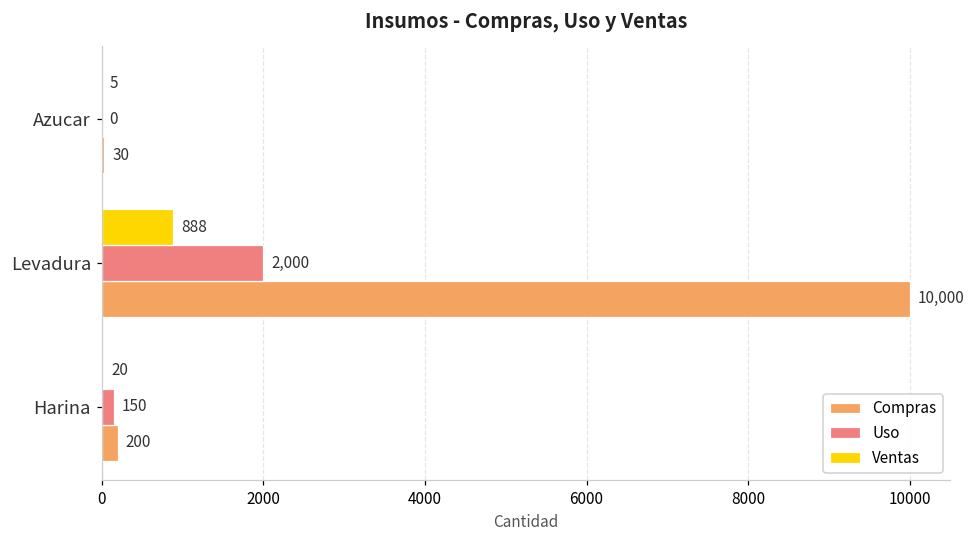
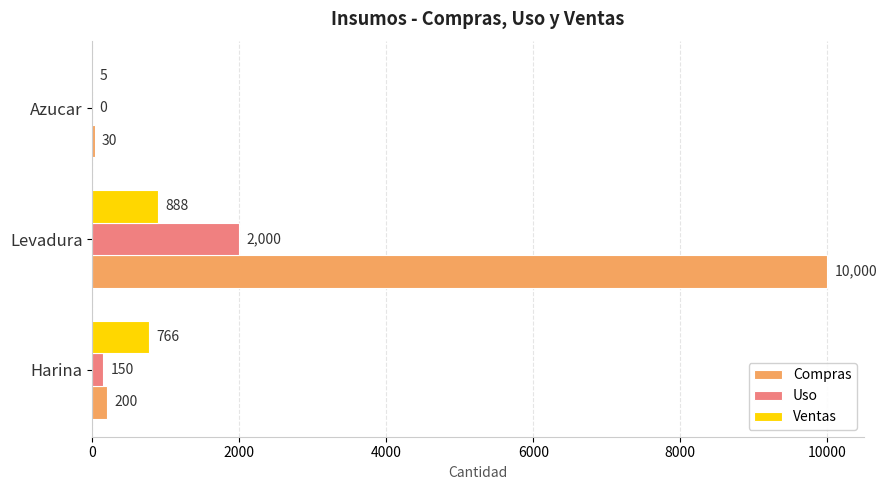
Ventas, Harina: 20 -> 766
